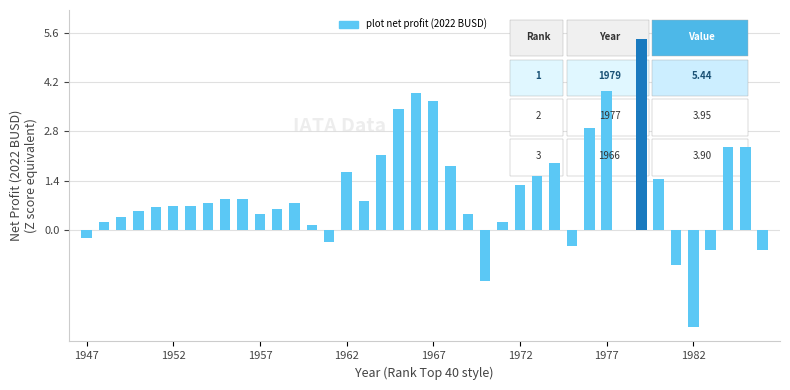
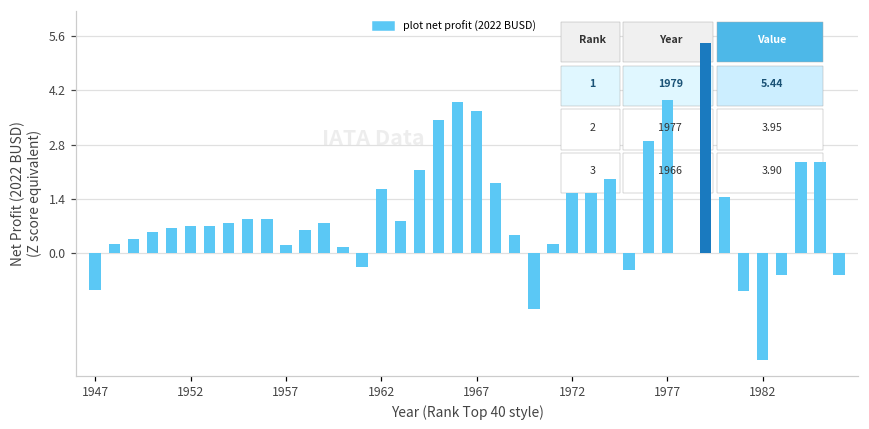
1947: -0.2 -> -1.0
1957: 0.5 -> 0.2
1972: 1.3 -> 1.5
